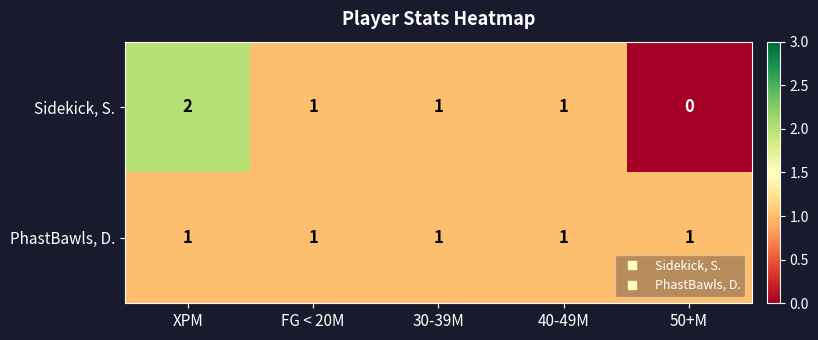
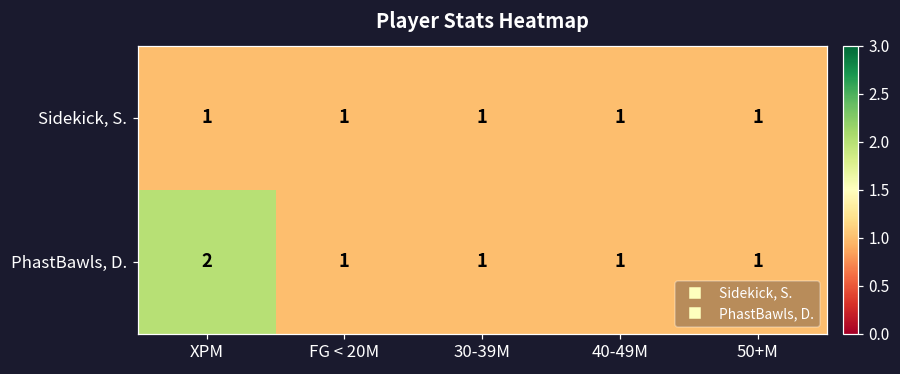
Sidekick, S., XPM: 2 -> 1
Sidekick, S., 50+M: 0 -> 1
PhastBawls, D., XPM: 1 -> 2
